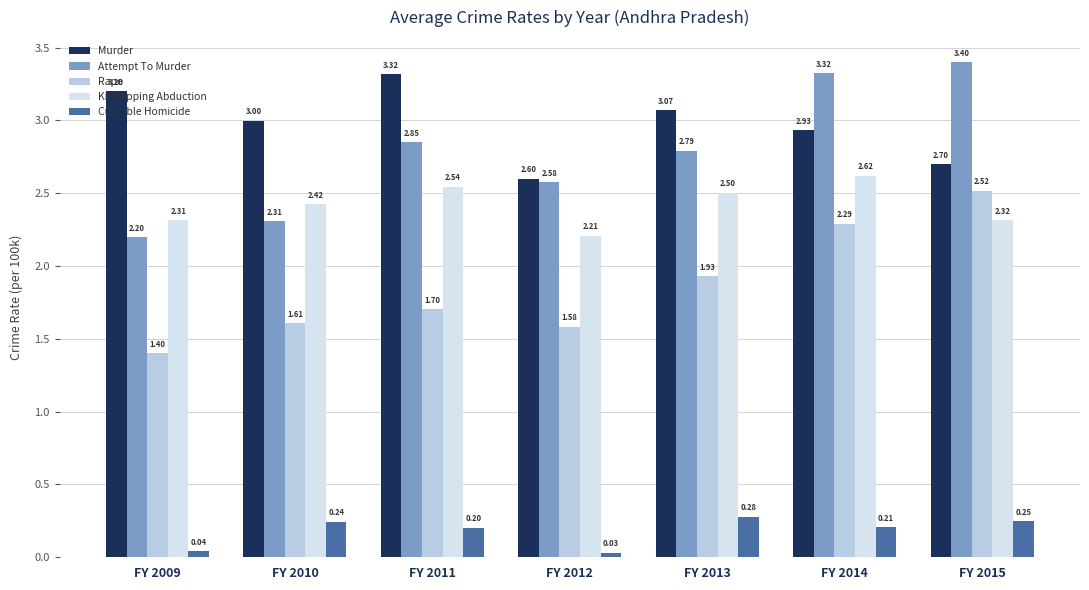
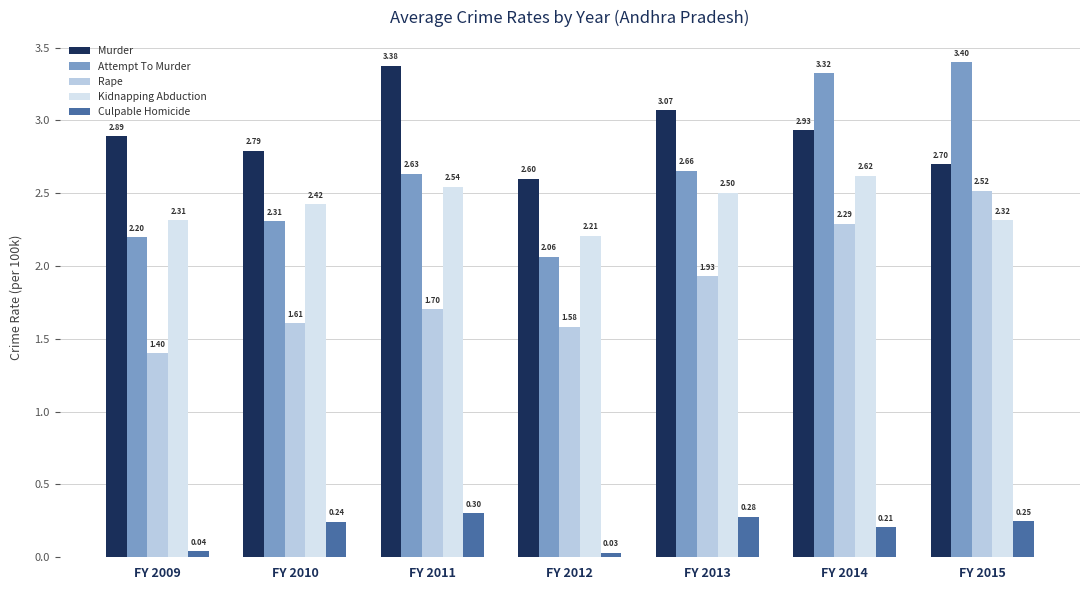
Murder, FY 2009: 3.20 -> 2.89
Murder, FY 2010: 3.00 -> 2.79
Murder, FY 2011: 3.32 -> 3.38
Attempt To Murder, FY 2011: 2.85 -> 2.63
Culpable Homicide, FY 2011: 0.20 -> 0.30
Attempt To Murder, FY 2012: 2.58 -> 2.06
Attempt To Murder, FY 2013: 2.79 -> 2.66
